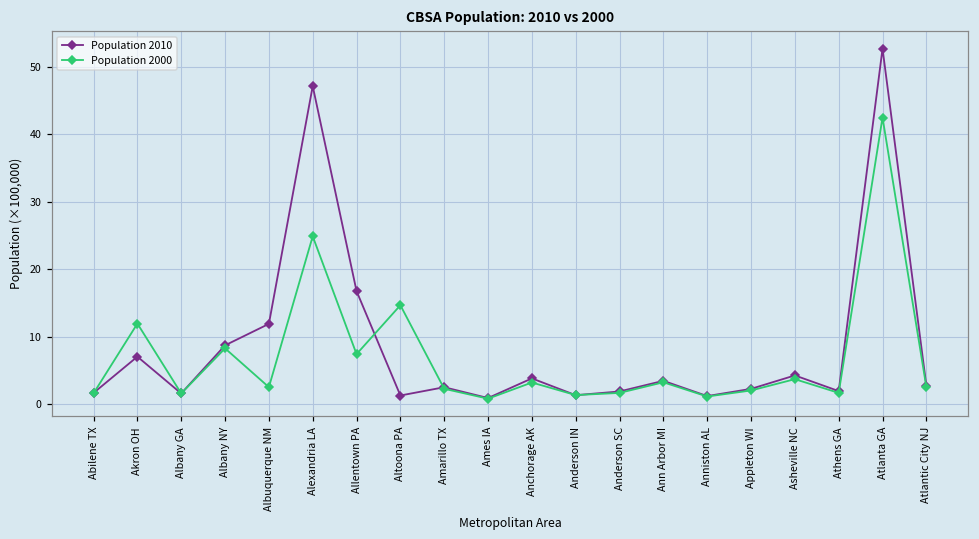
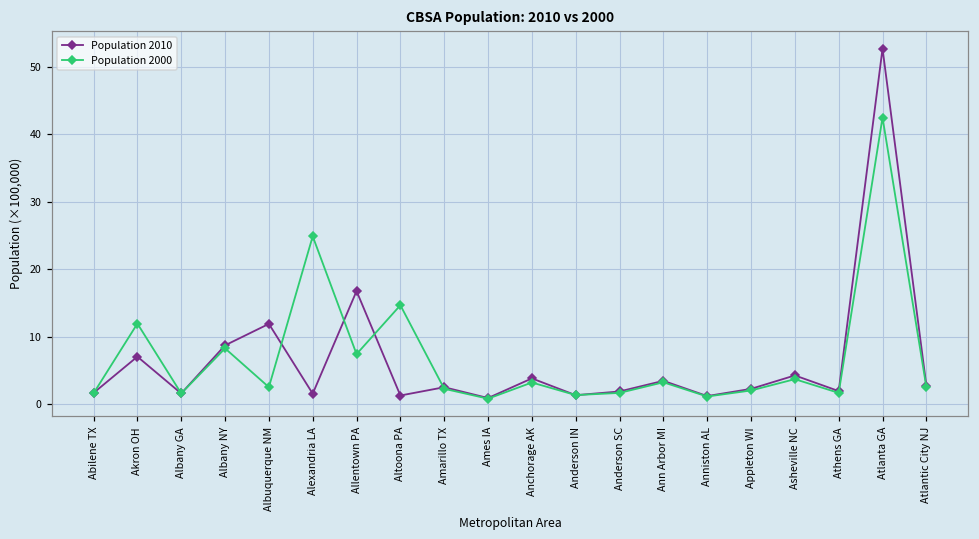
Population 2010, Alexandria LA: 47 -> 2
